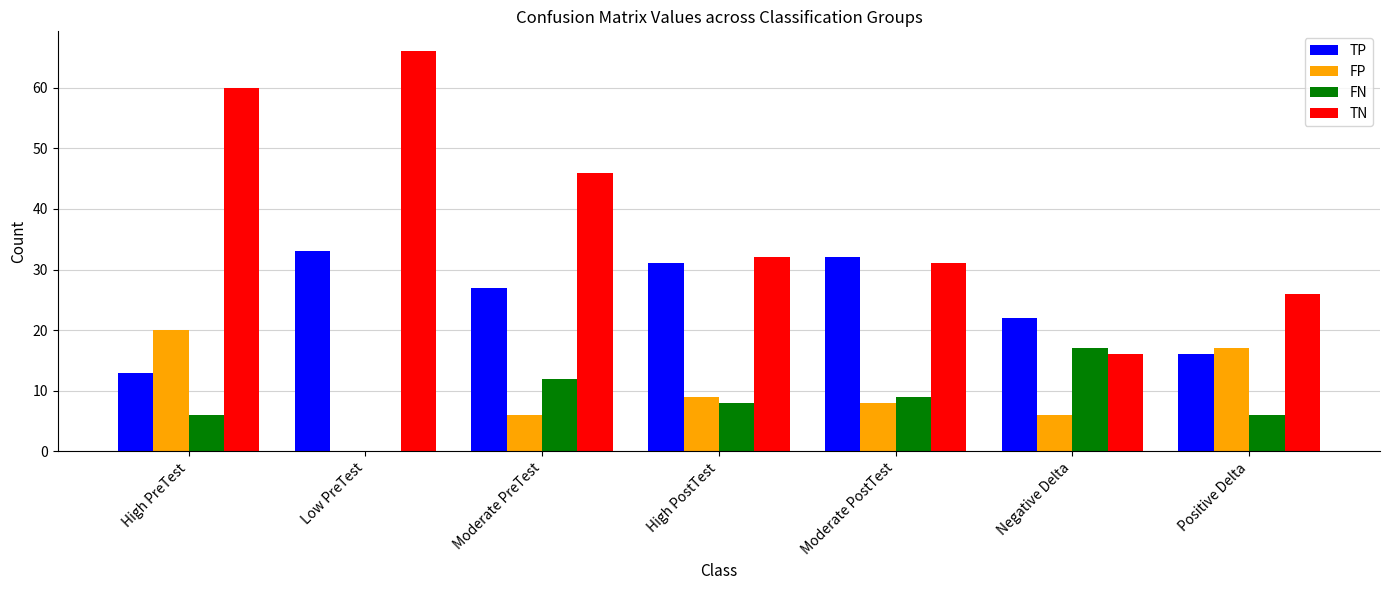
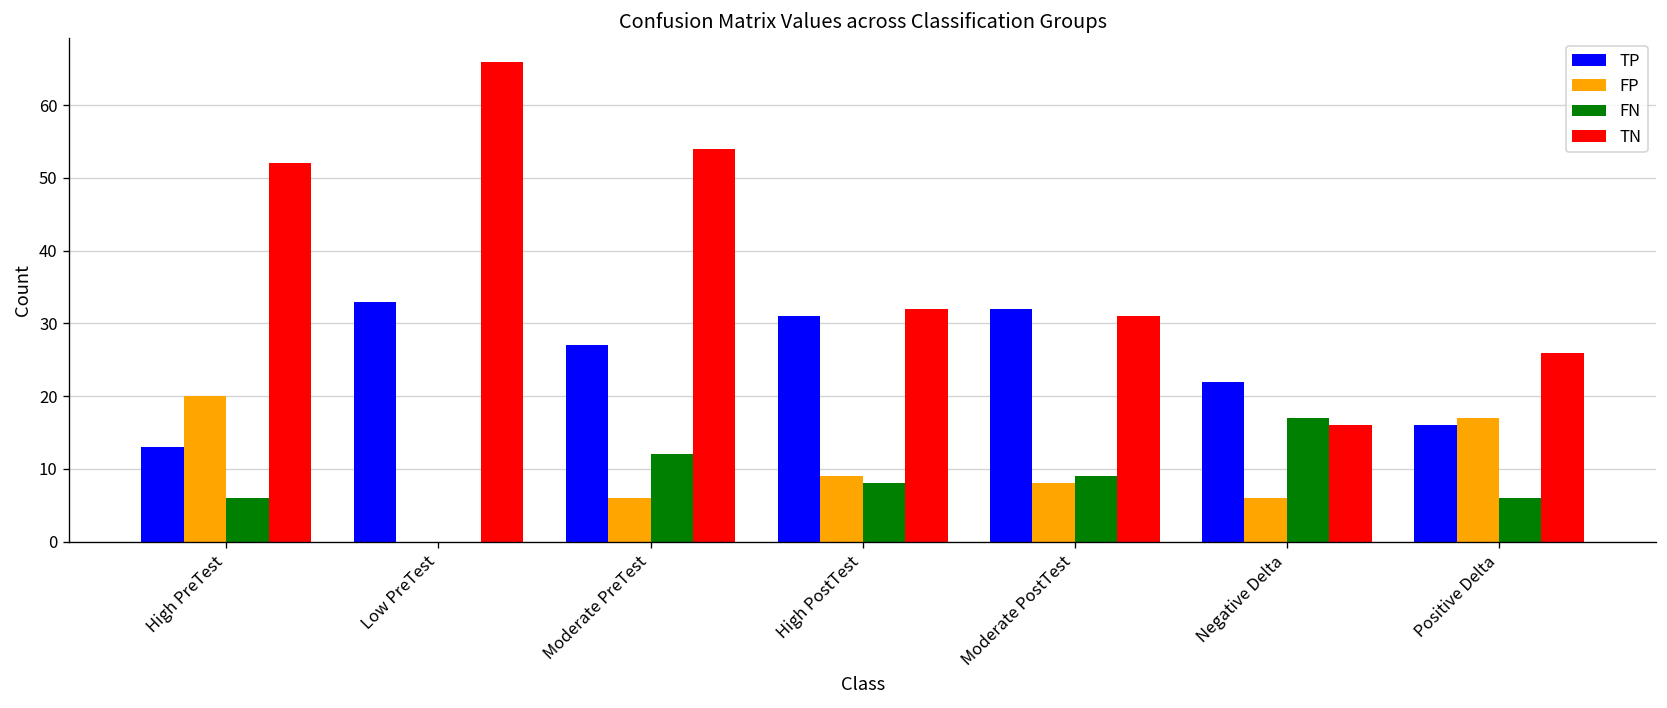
TN, High PreTest: 60 -> 52
TN, Moderate PreTest: 46 -> 54
